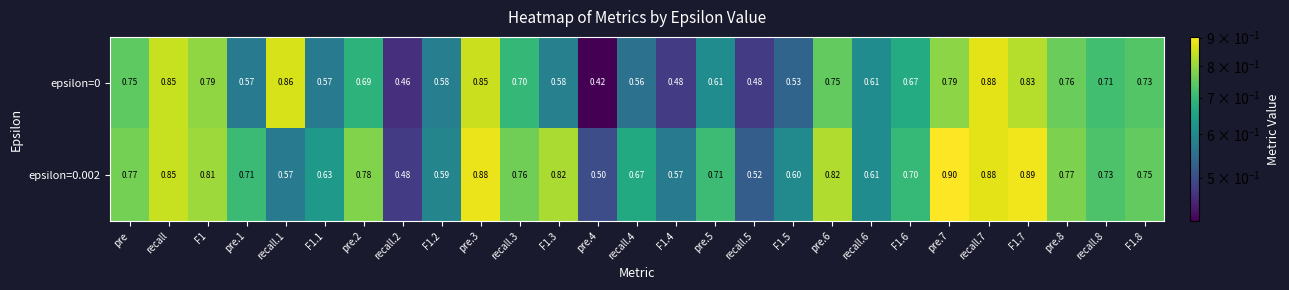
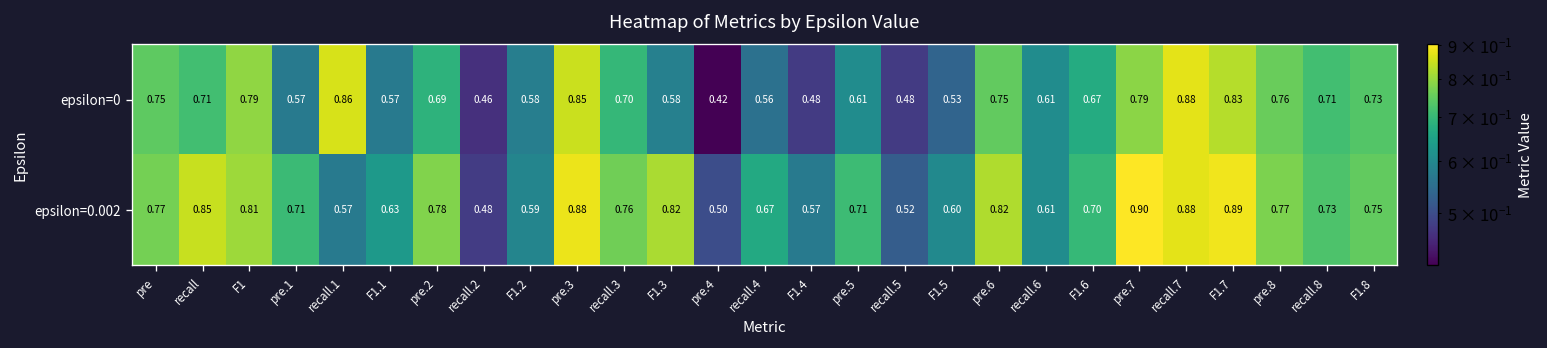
epsilon=0, recall: 0.85 -> 0.71
